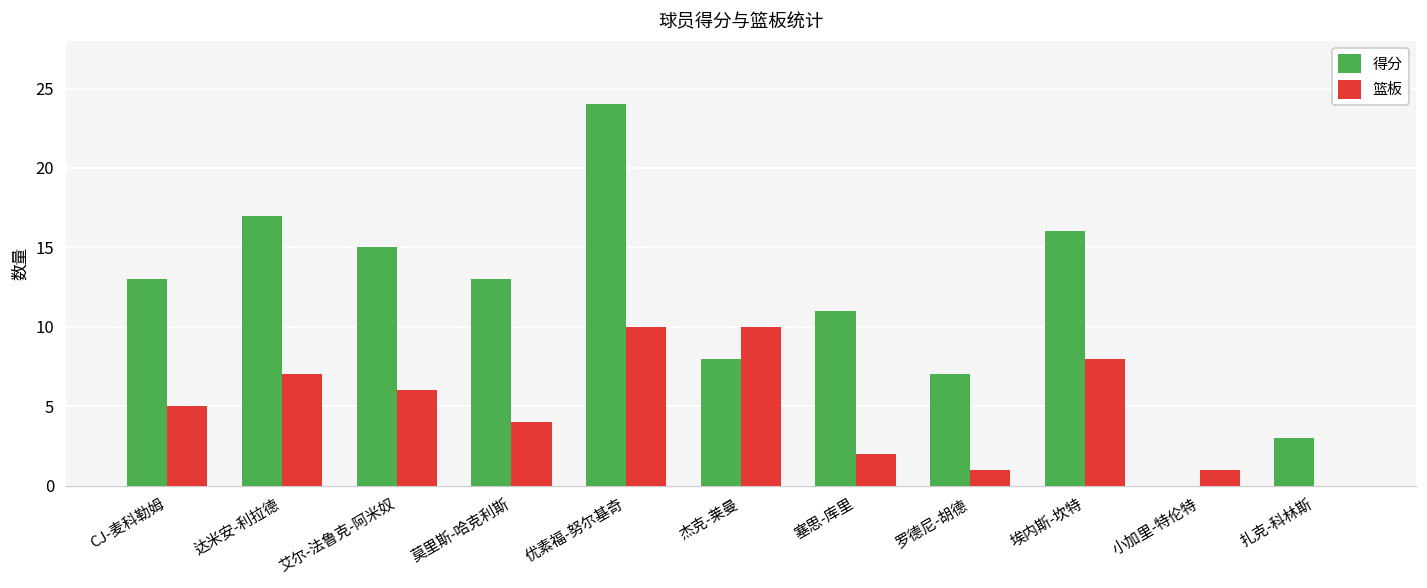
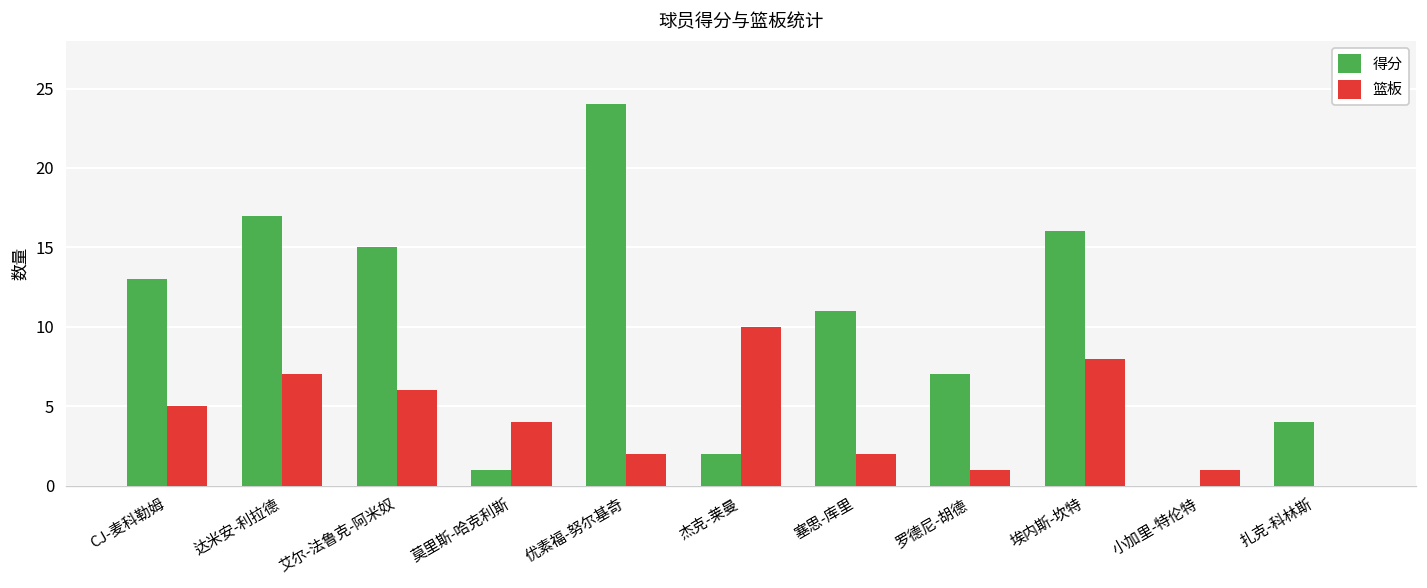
得分, 莫里斯-哈克利斯: 13 -> 1
篮板, 优素福-努尔基奇: 10 -> 2
得分, 杰克-莱曼: 8 -> 2
得分, 扎克-科林斯: 3 -> 4
